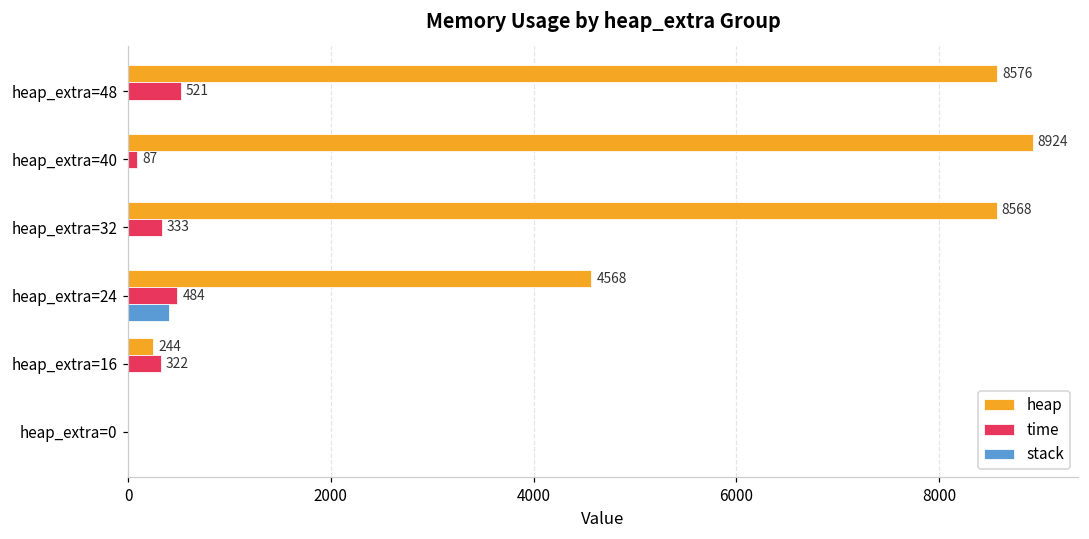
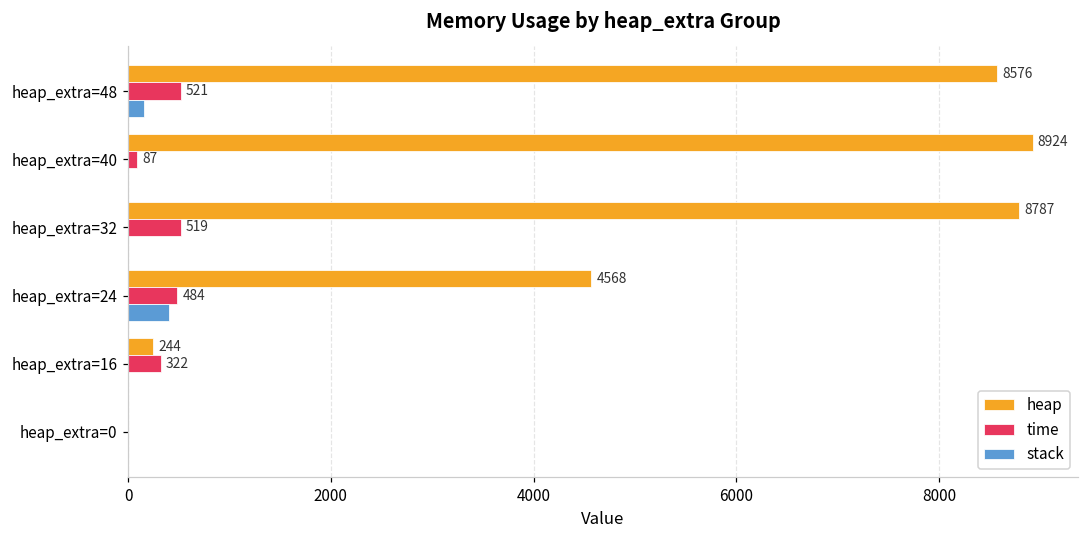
stack, heap_extra=48: 0 -> 200
heap, heap_extra=32: 8568 -> 8787
time, heap_extra=32: 333 -> 519
